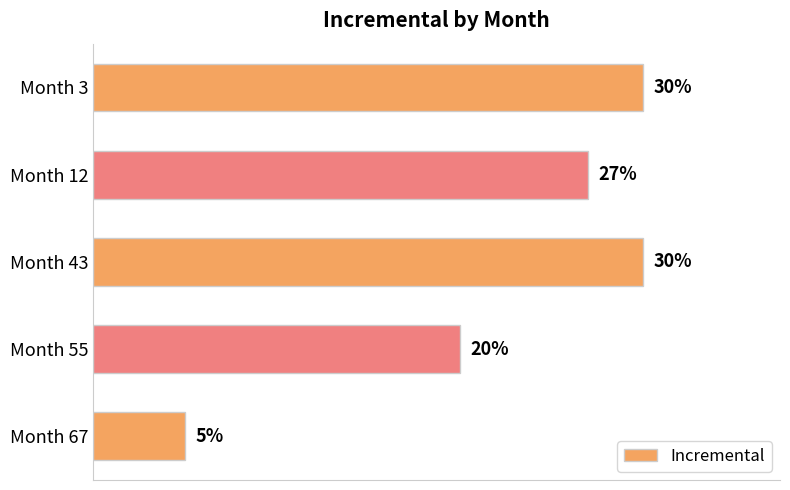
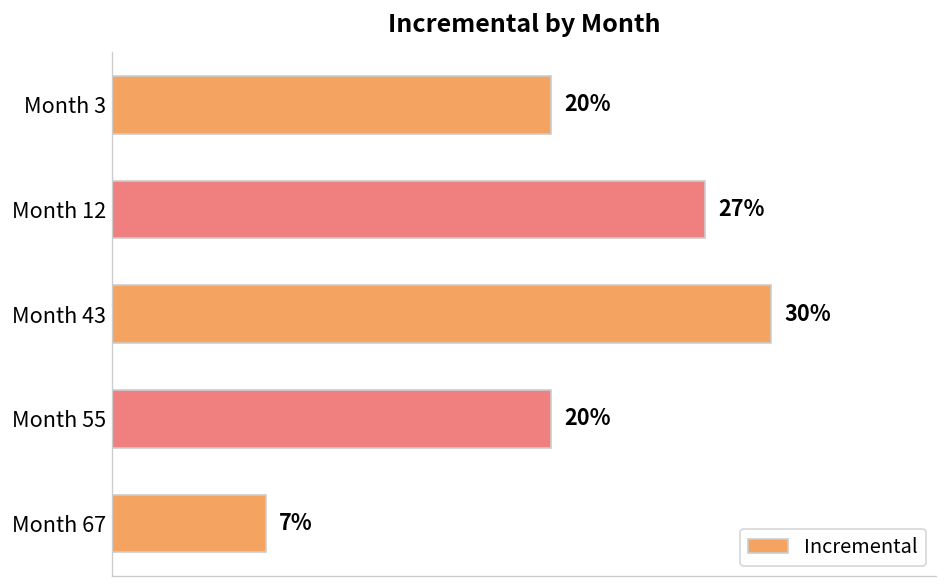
Month 3: 30% -> 20%
Month 67: 5% -> 7%
